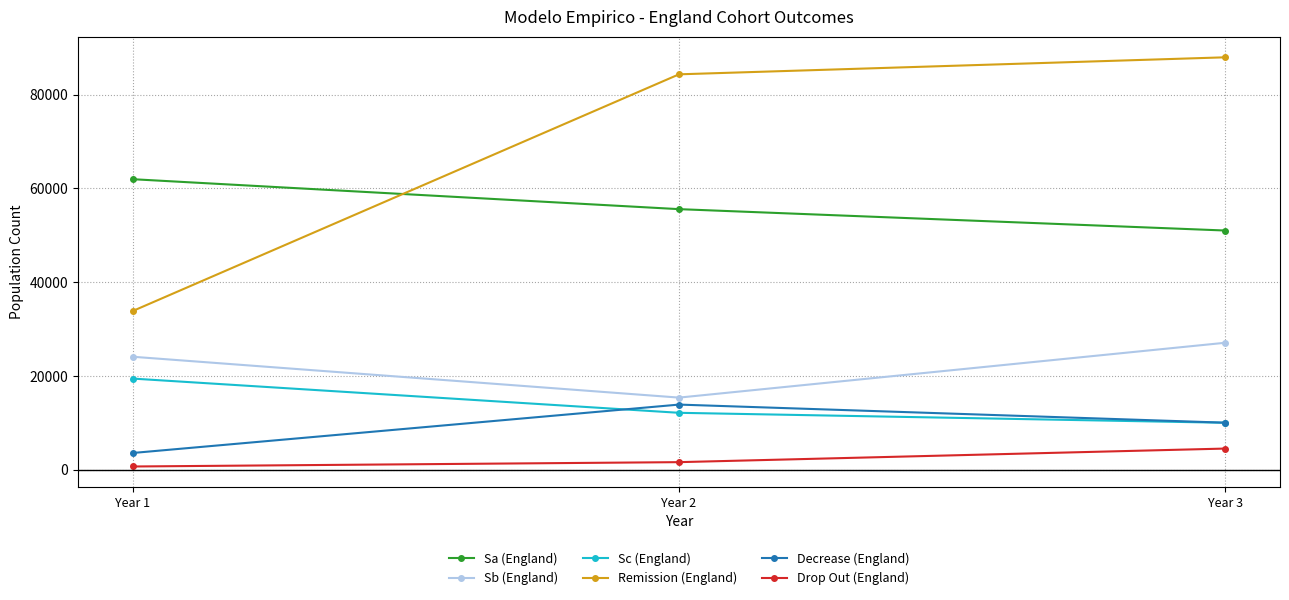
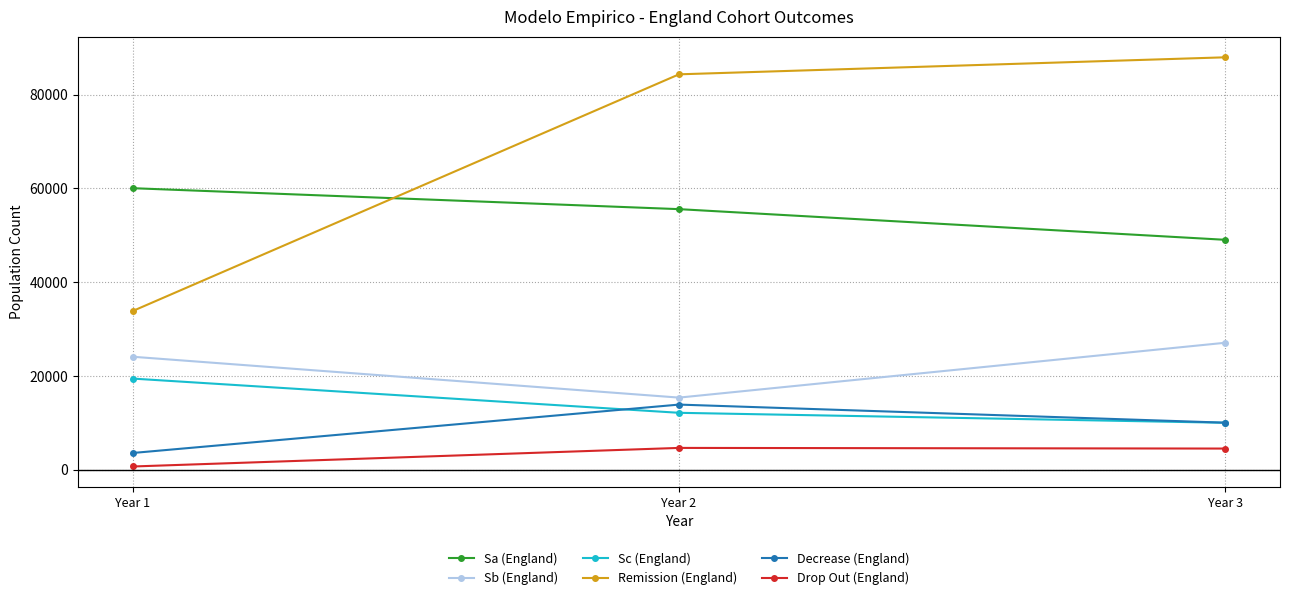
Sa (England), Year 1: 62000 -> 60000
Drop Out (England), Year 2: 2000 -> 5000
Sa (England), Year 3: 51000 -> 49000
